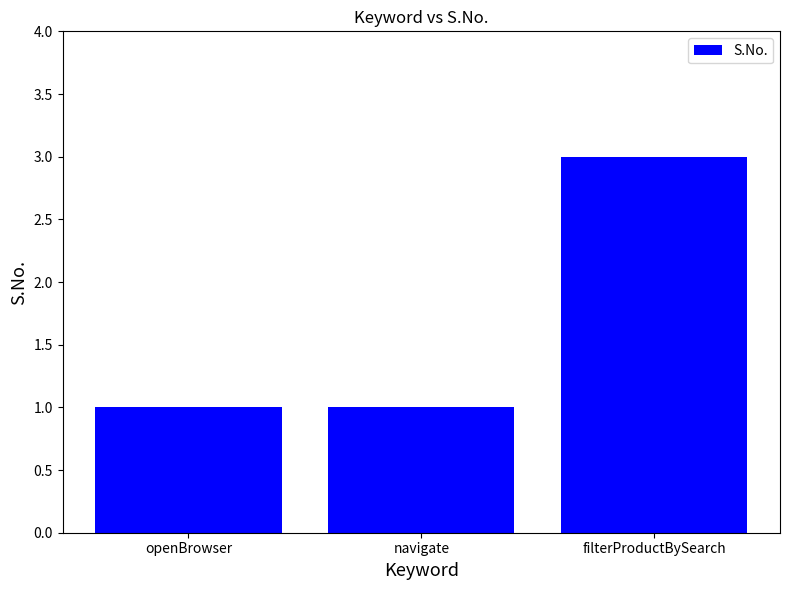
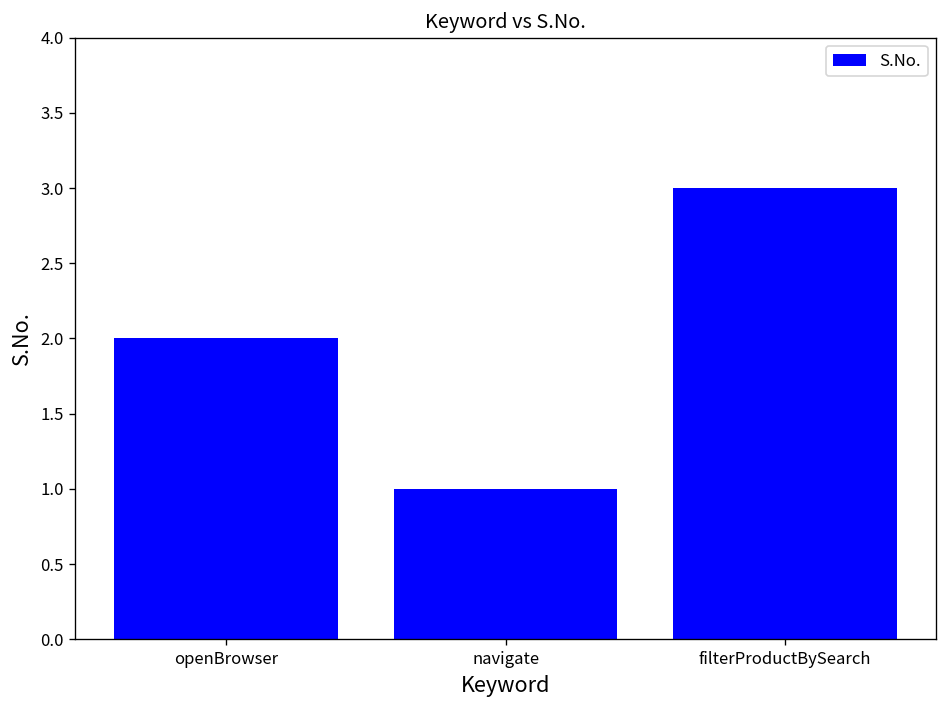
openBrowser: 1 -> 2
